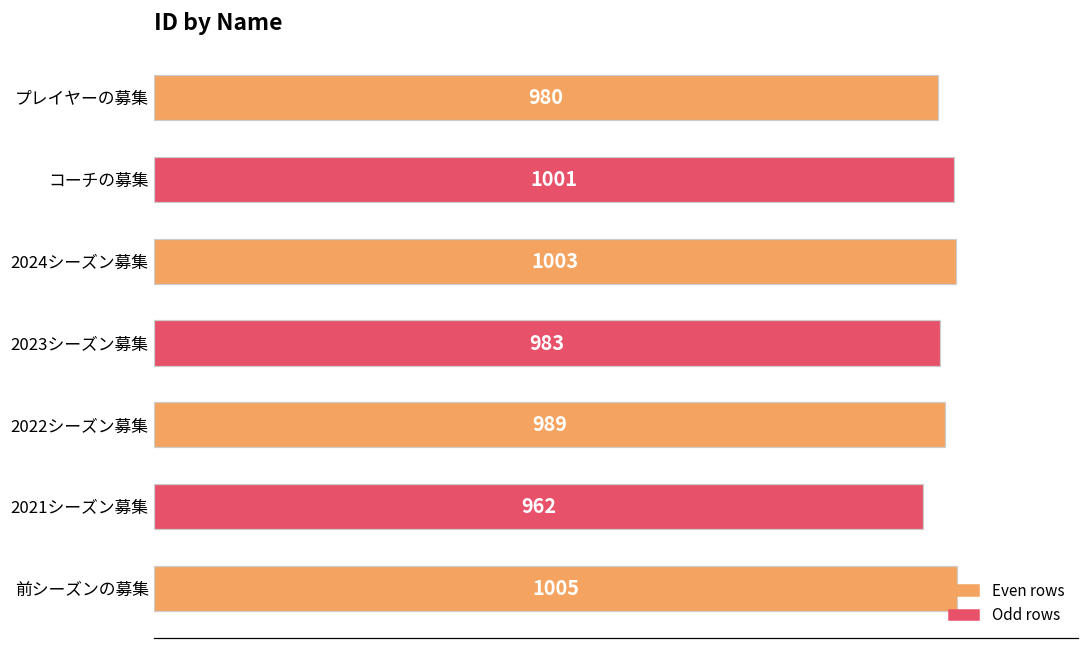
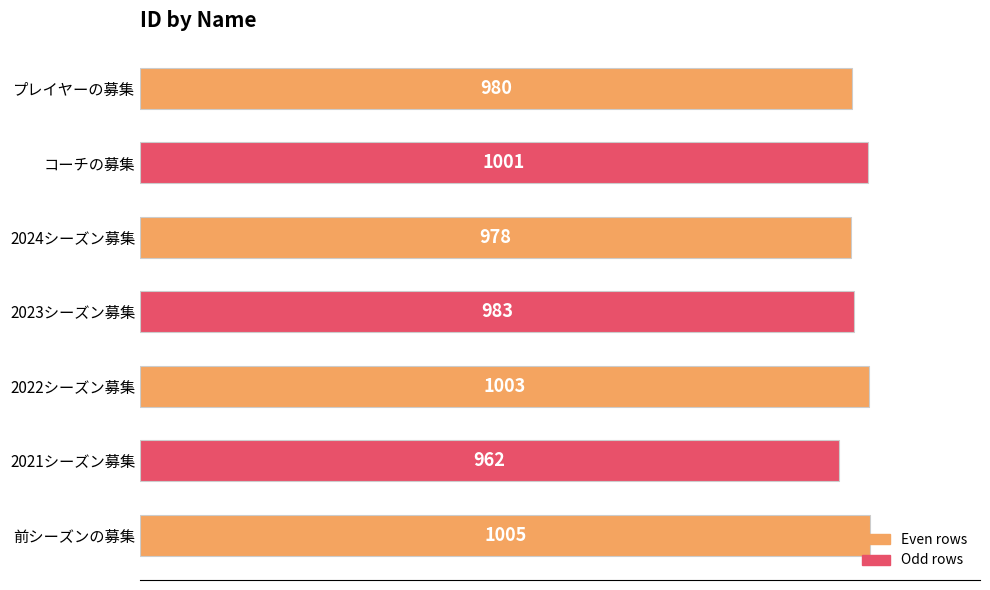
2024シーズン募集: 1003 -> 978
2022シーズン募集: 989 -> 1003
